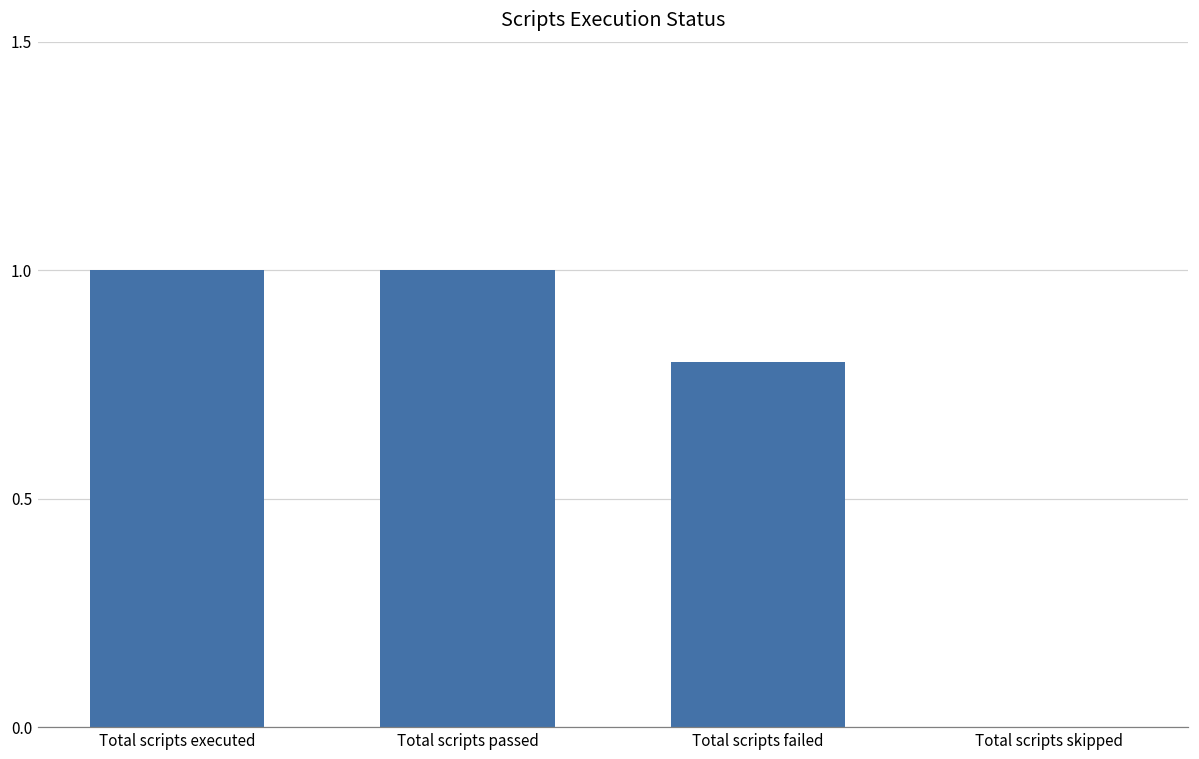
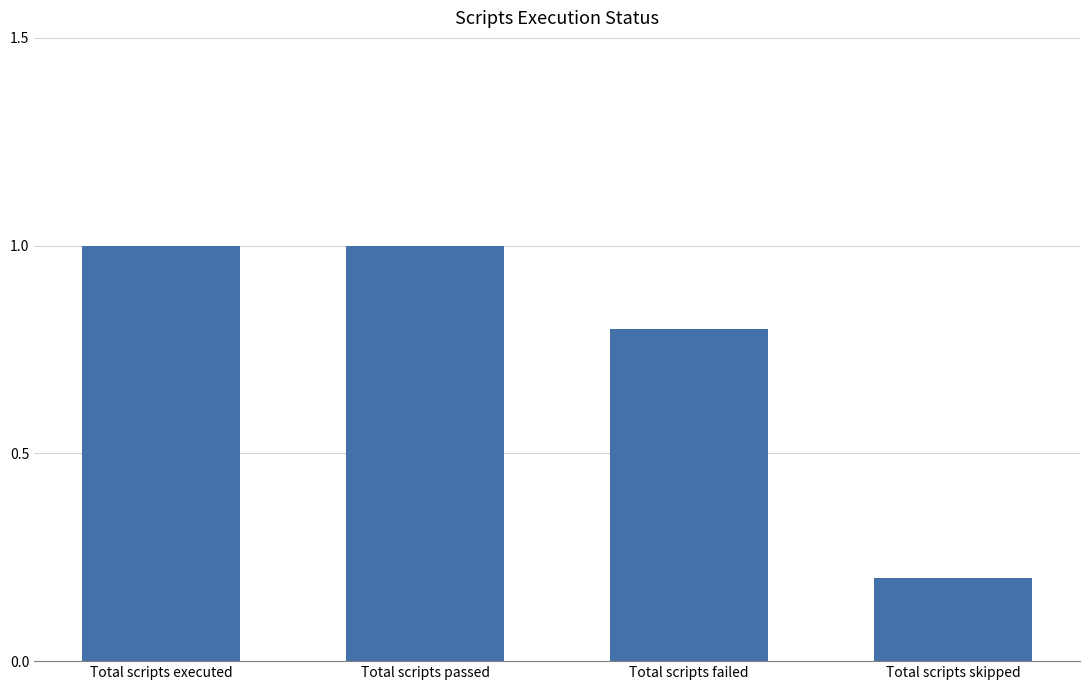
Total scripts skipped: 0.0 -> 0.2
